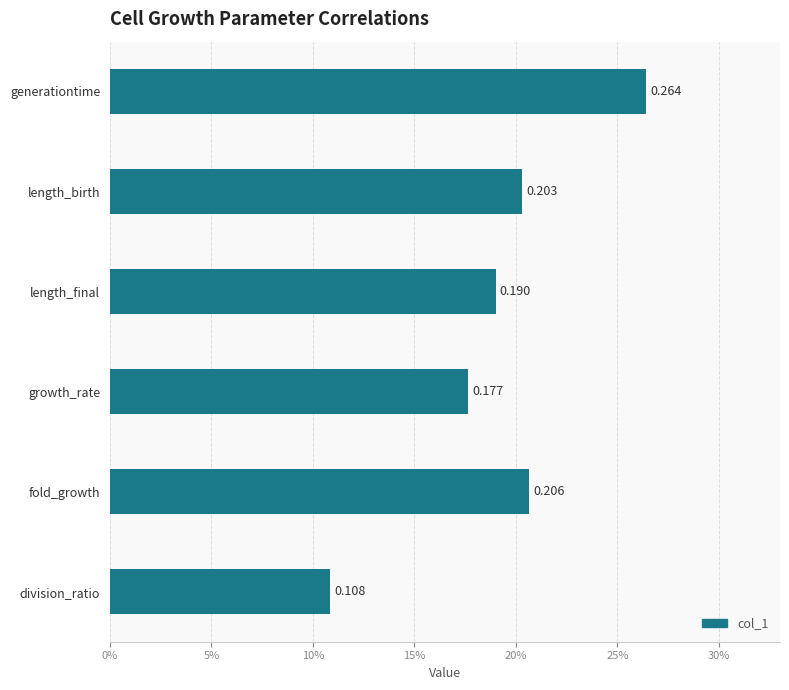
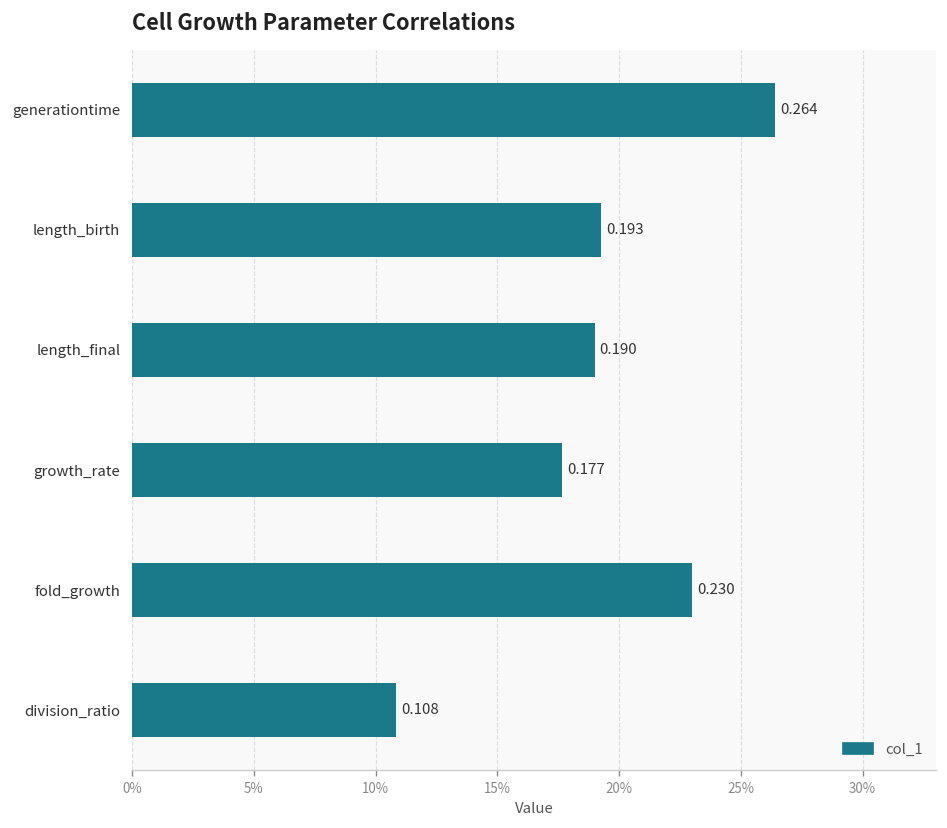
length_birth: 0.203 -> 0.193
fold_growth: 0.206 -> 0.230
